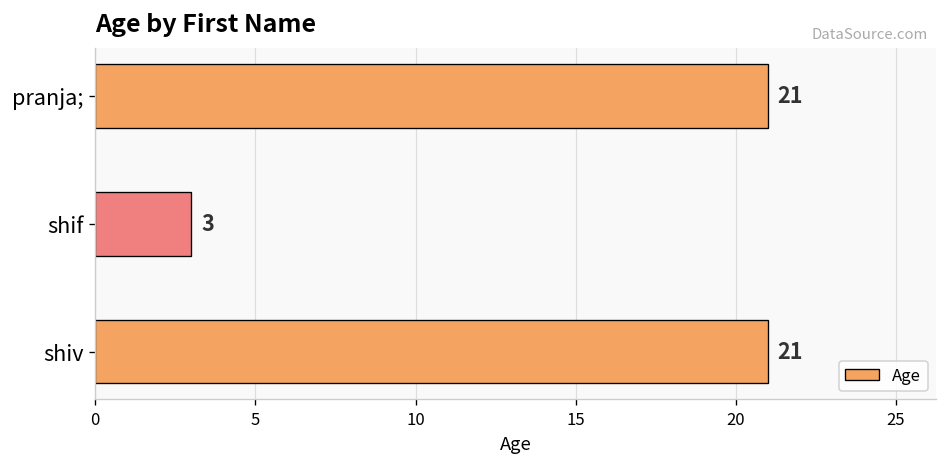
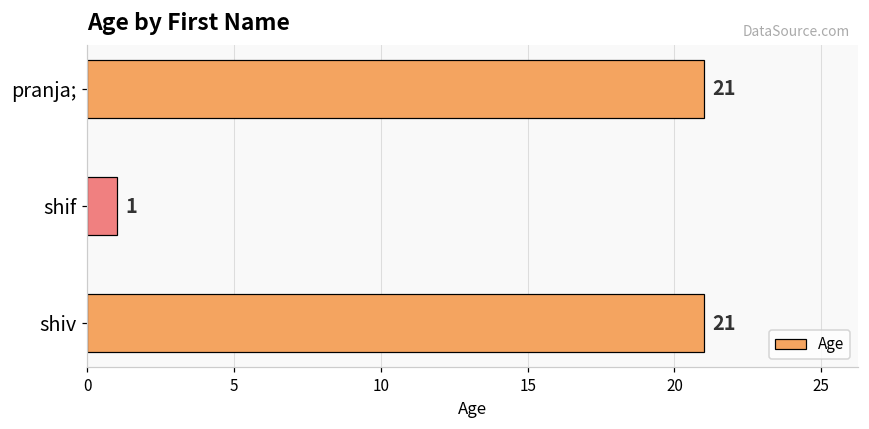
shif: 3 -> 1
